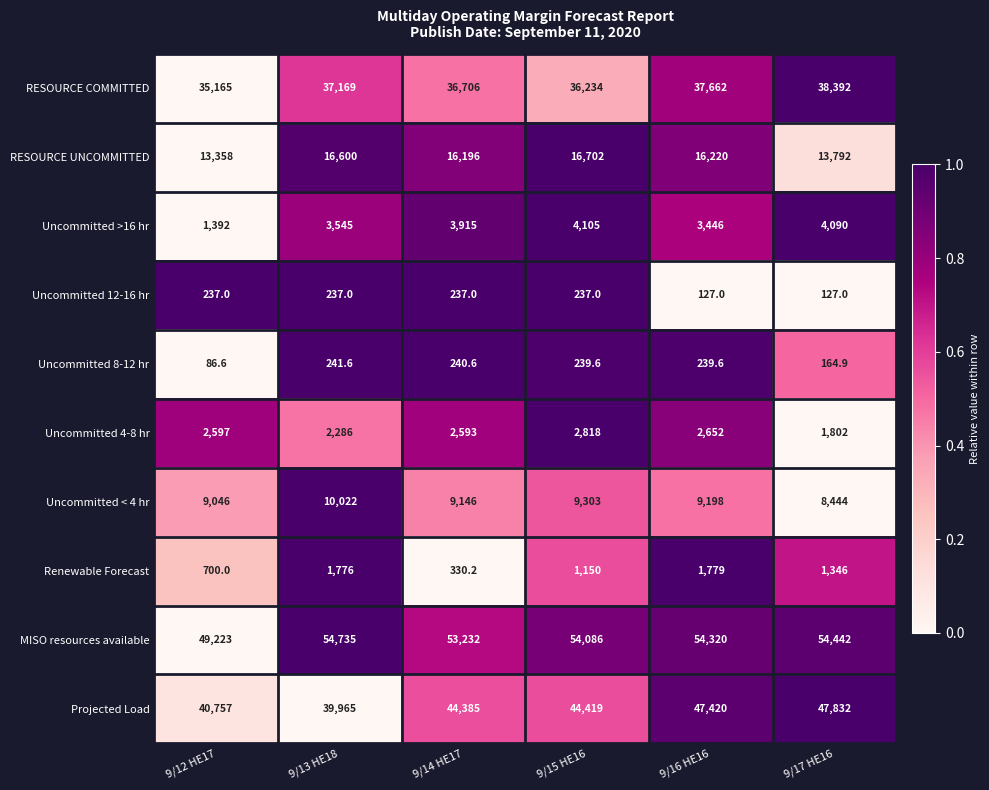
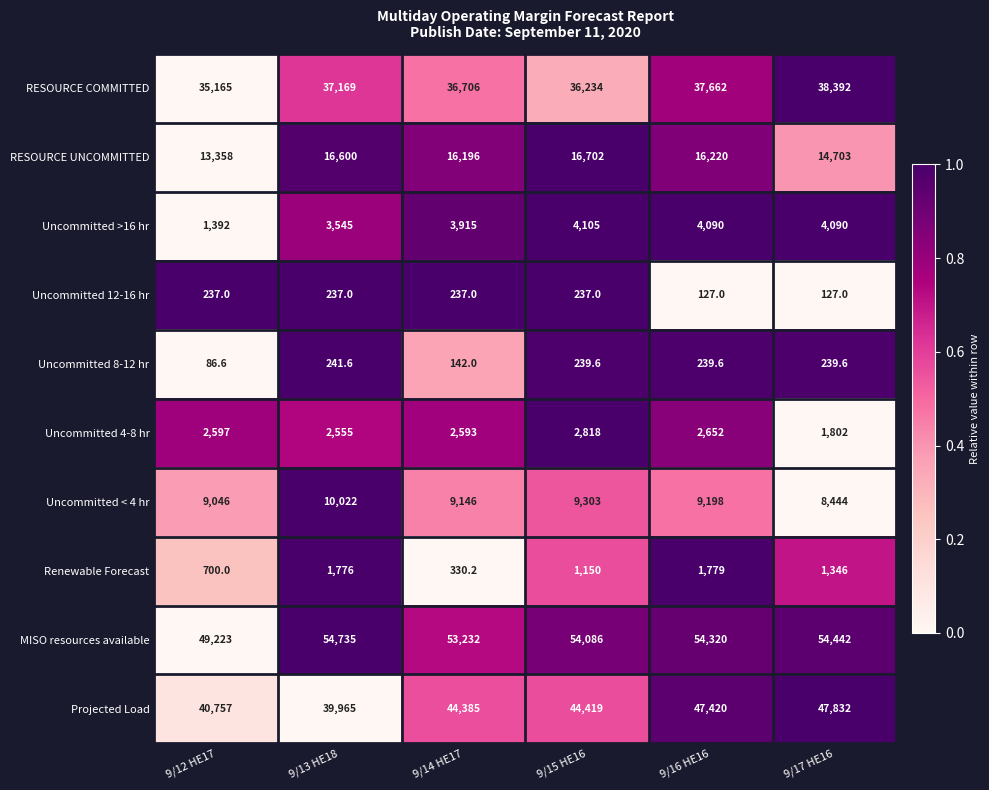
RESOURCE UNCOMMITTED, 9/17 HE16: 13,792 -> 14,703
Uncommitted >16 hr, 9/16 HE16: 3,446 -> 4,090
Uncommitted 8-12 hr, 9/14 HE17: 240.6 -> 142.0
Uncommitted 8-12 hr, 9/17 HE16: 164.9 -> 239.6
Uncommitted 4-8 hr, 9/13 HE18: 2,286 -> 2,555
